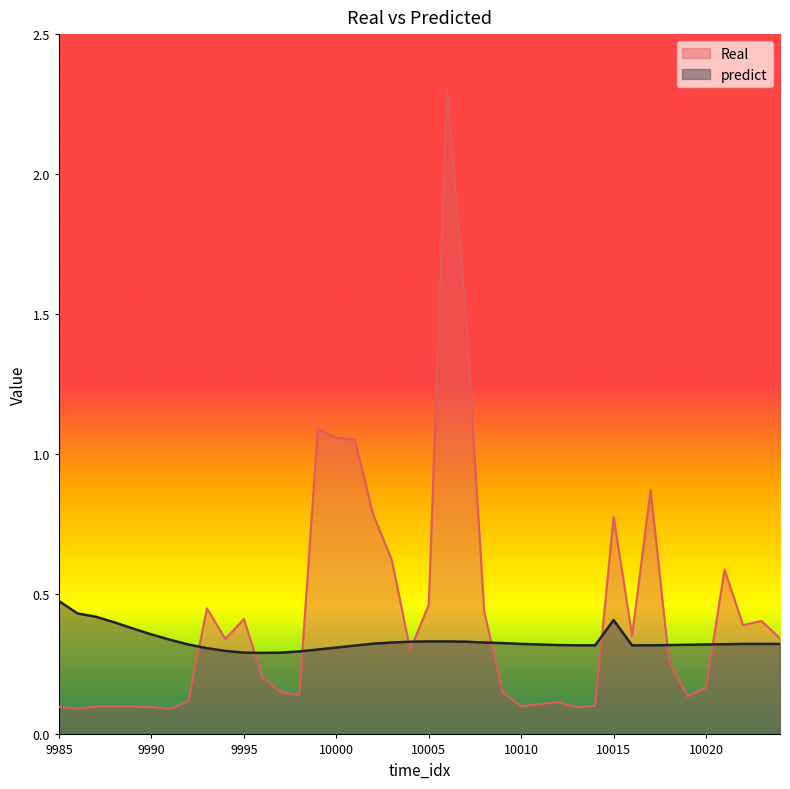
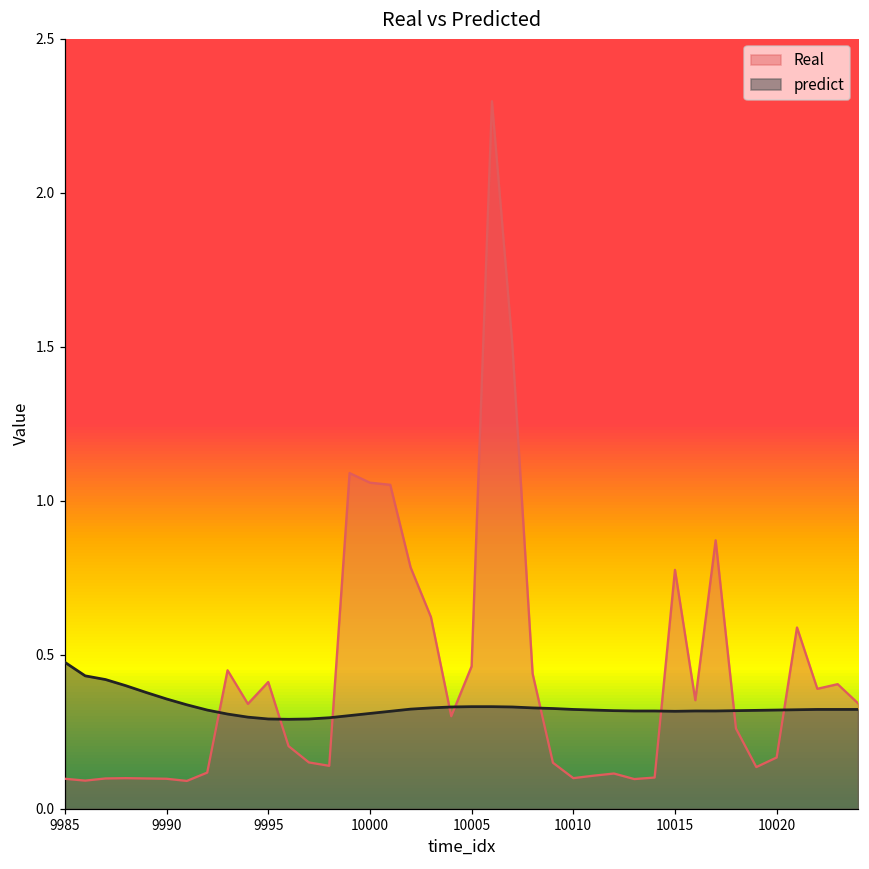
predict, 10015: 0.41 -> 0.32
